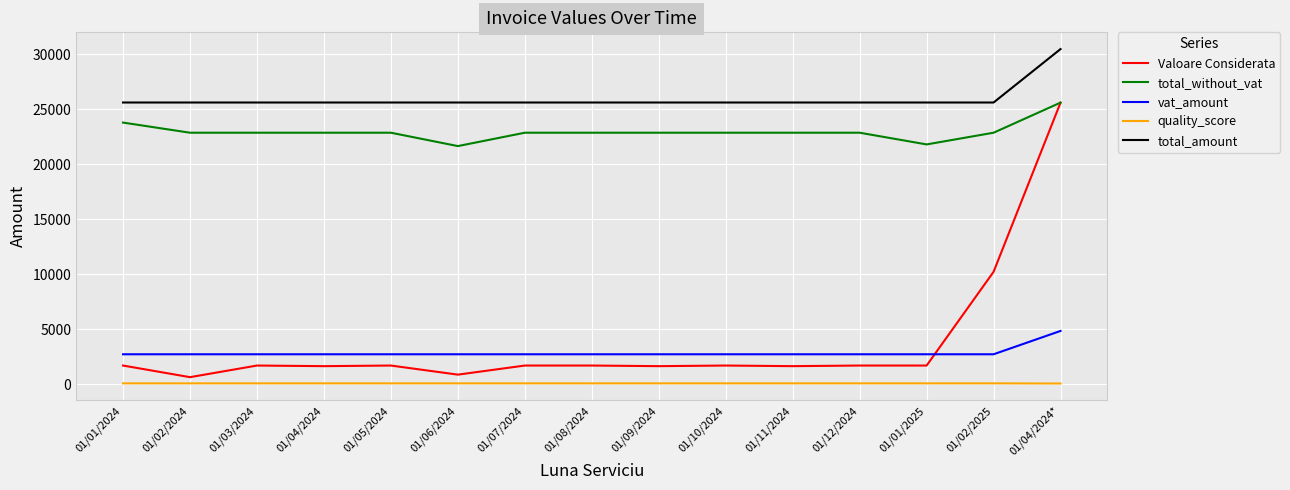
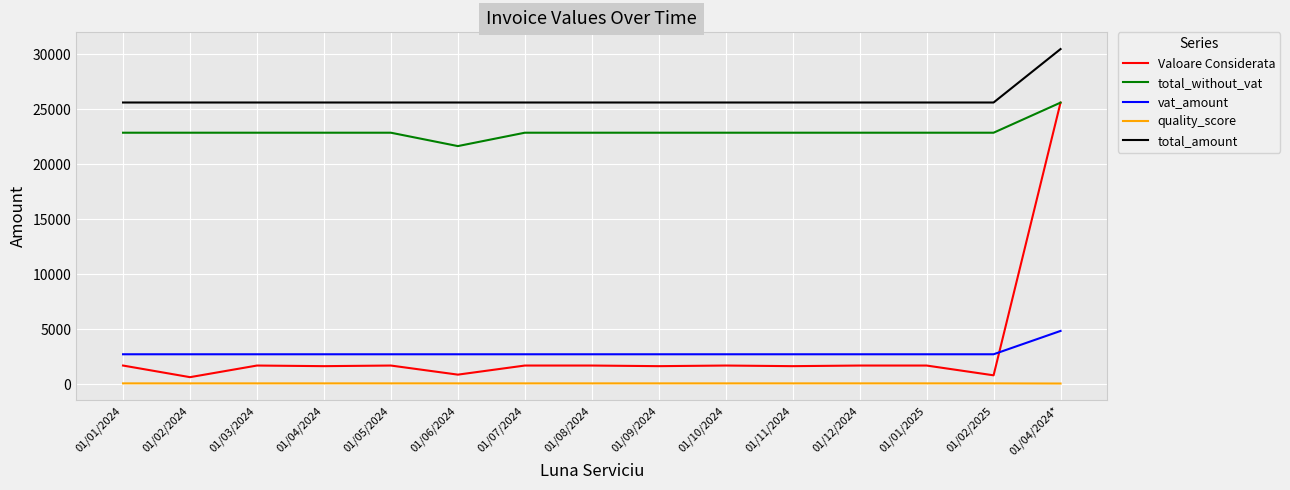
total_without_vat, 01/01/2024: 23800 -> 22900
total_without_vat, 01/01/2025: 21800 -> 22900
Valoare Considerata, 01/02/2025: 10200 -> 800
